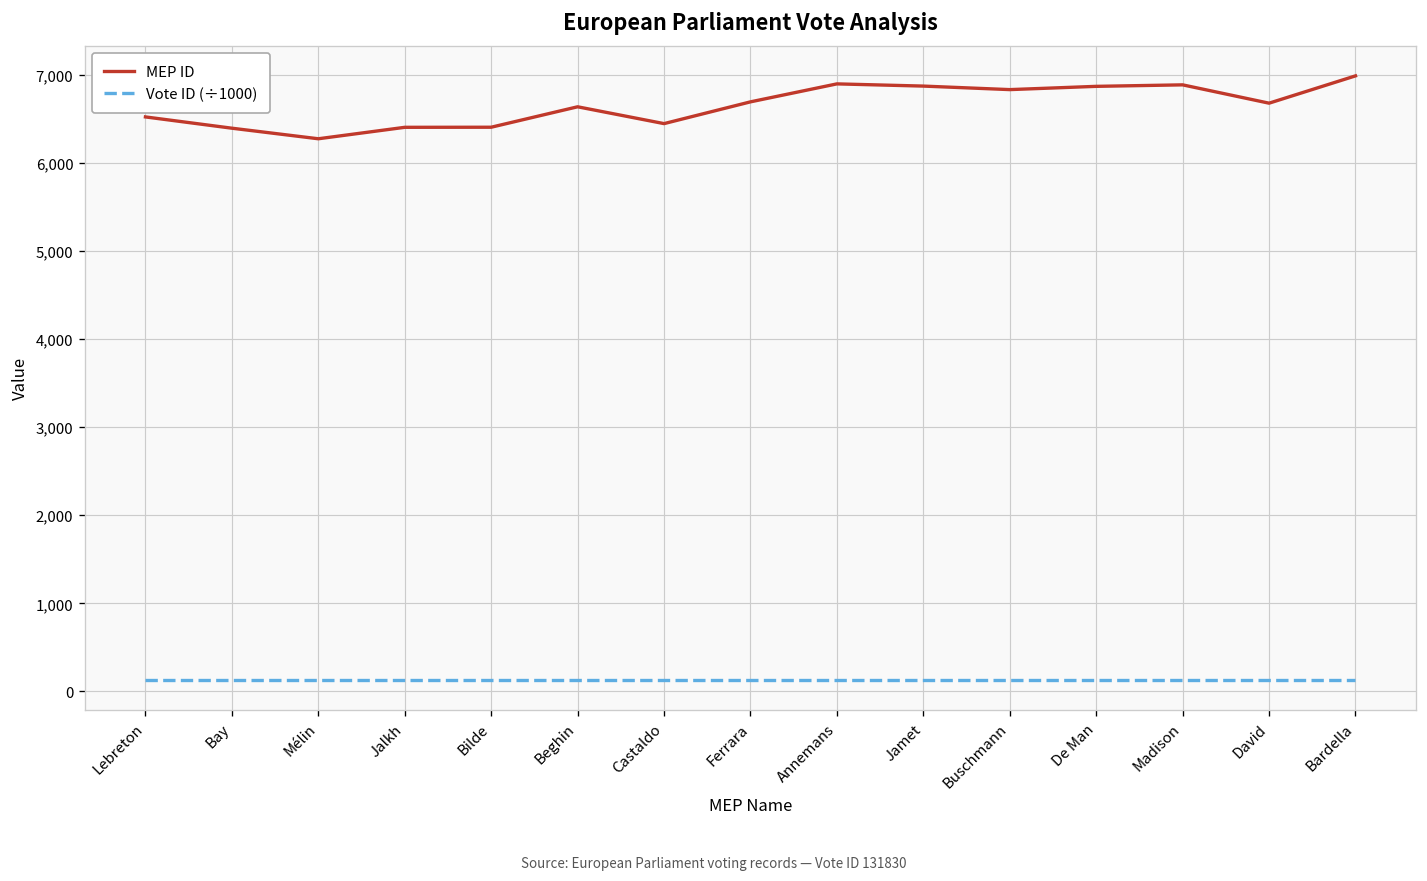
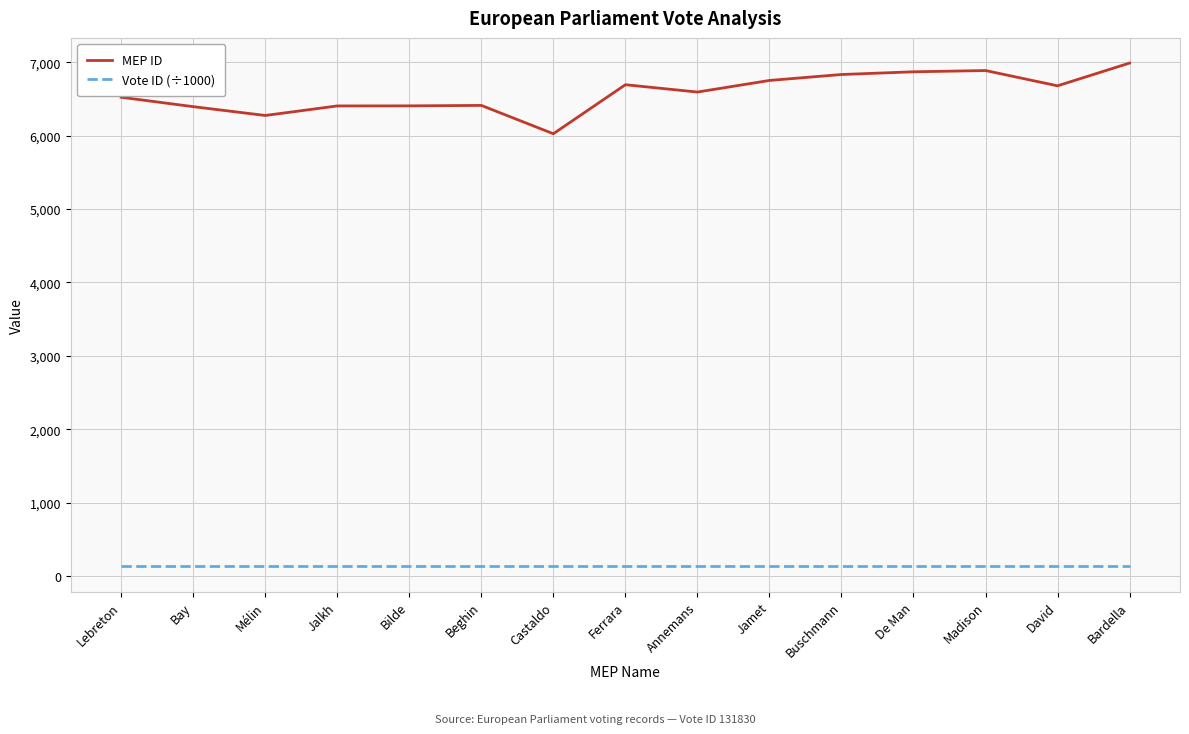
MEP ID, Beghin: 6,600 -> 6,400
MEP ID, Castaldo: 6,400 -> 6,000
MEP ID, Annemans: 6,900 -> 6,600
MEP ID, Jamet: 6,900 -> 6,800
